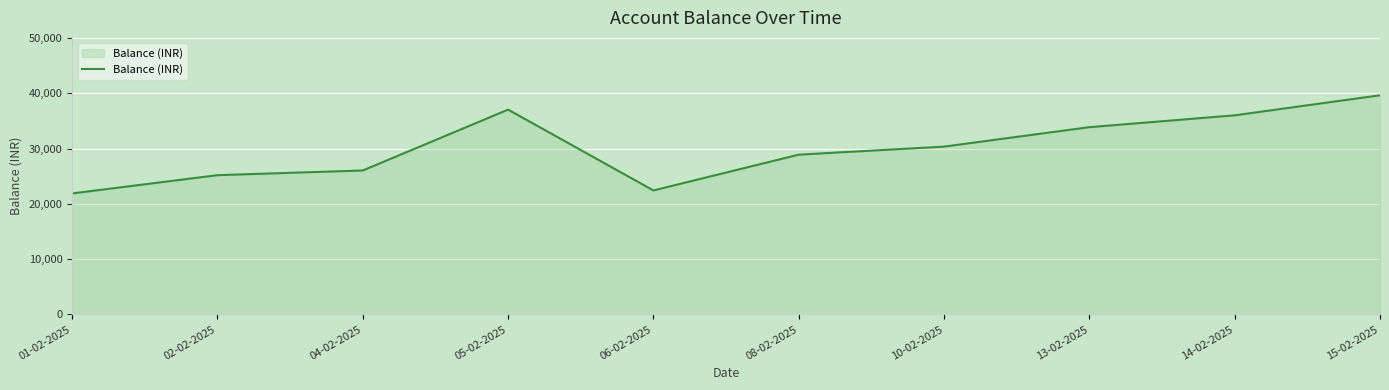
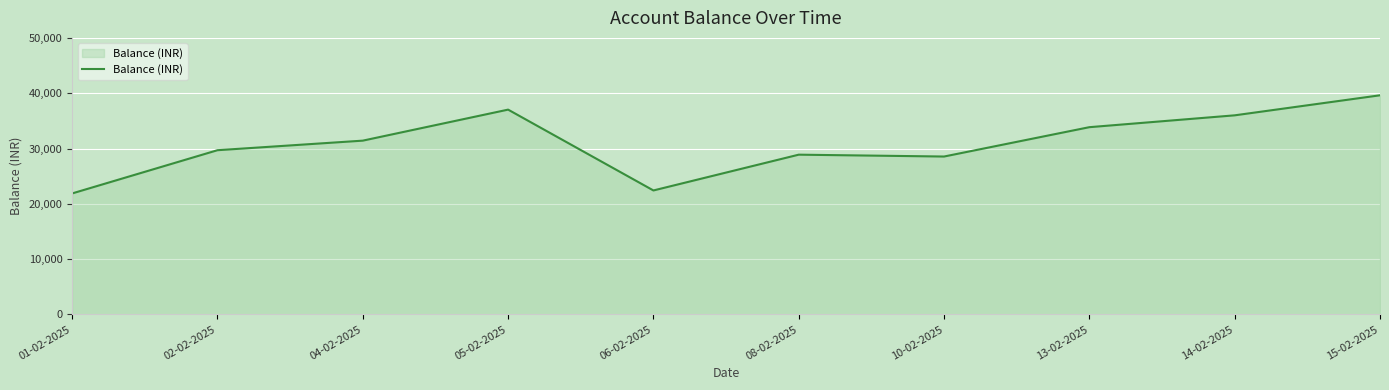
02-02-2025: 25,000 -> 30,000
04-02-2025: 26,000 -> 31,000
10-02-2025: 30,000 -> 29,000
